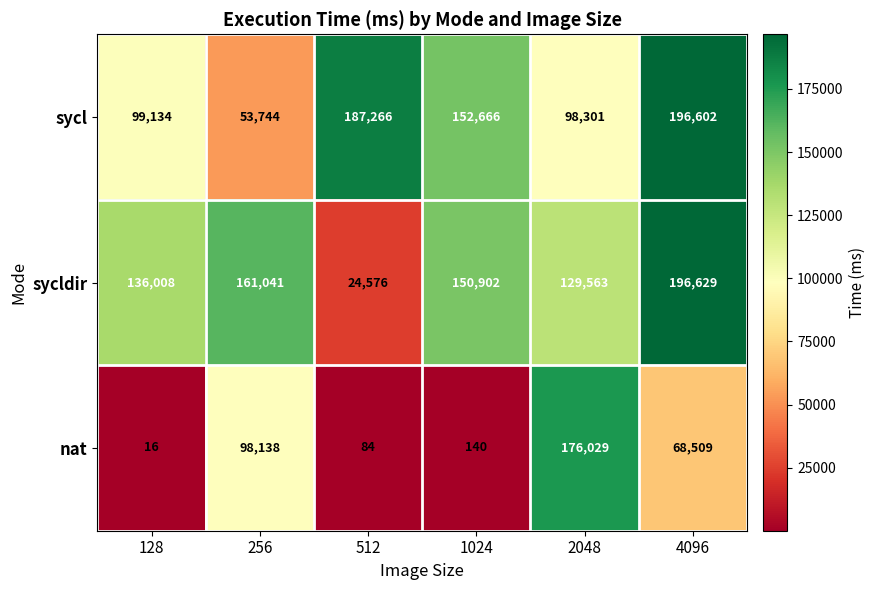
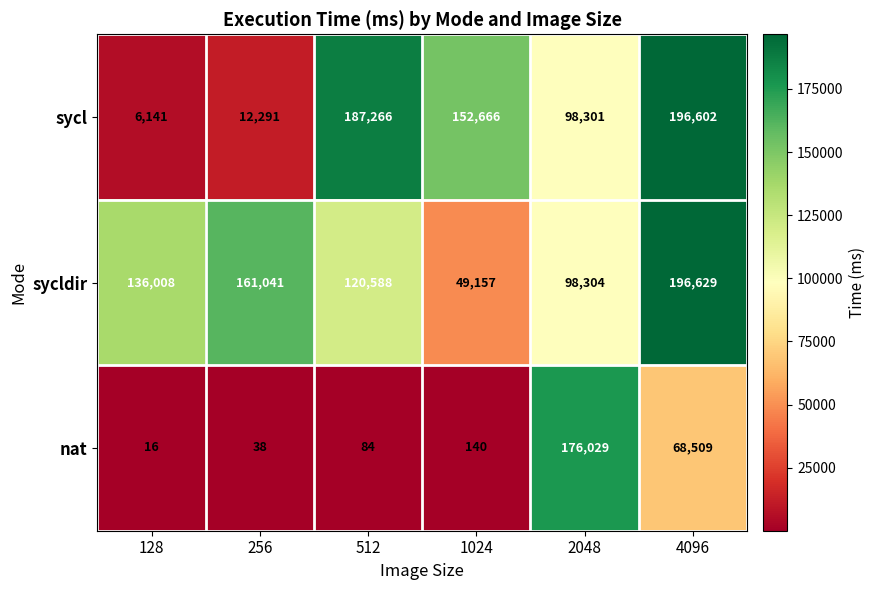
sycl, 128: 99,134 -> 6,141
sycl, 256: 53,744 -> 12,291
sycldir, 512: 24,576 -> 120,588
sycldir, 1024: 150,902 -> 49,157
sycldir, 2048: 129,563 -> 98,304
nat, 256: 98,138 -> 38
